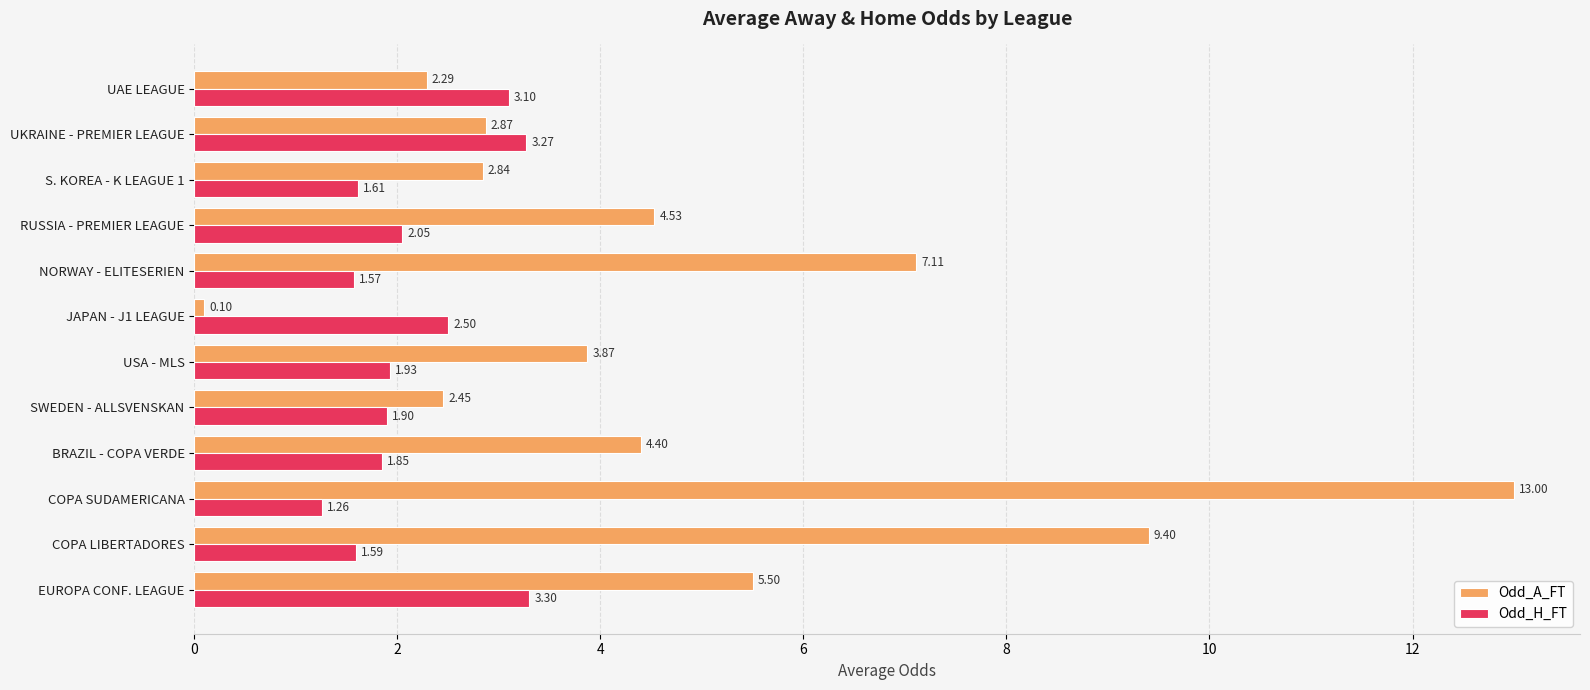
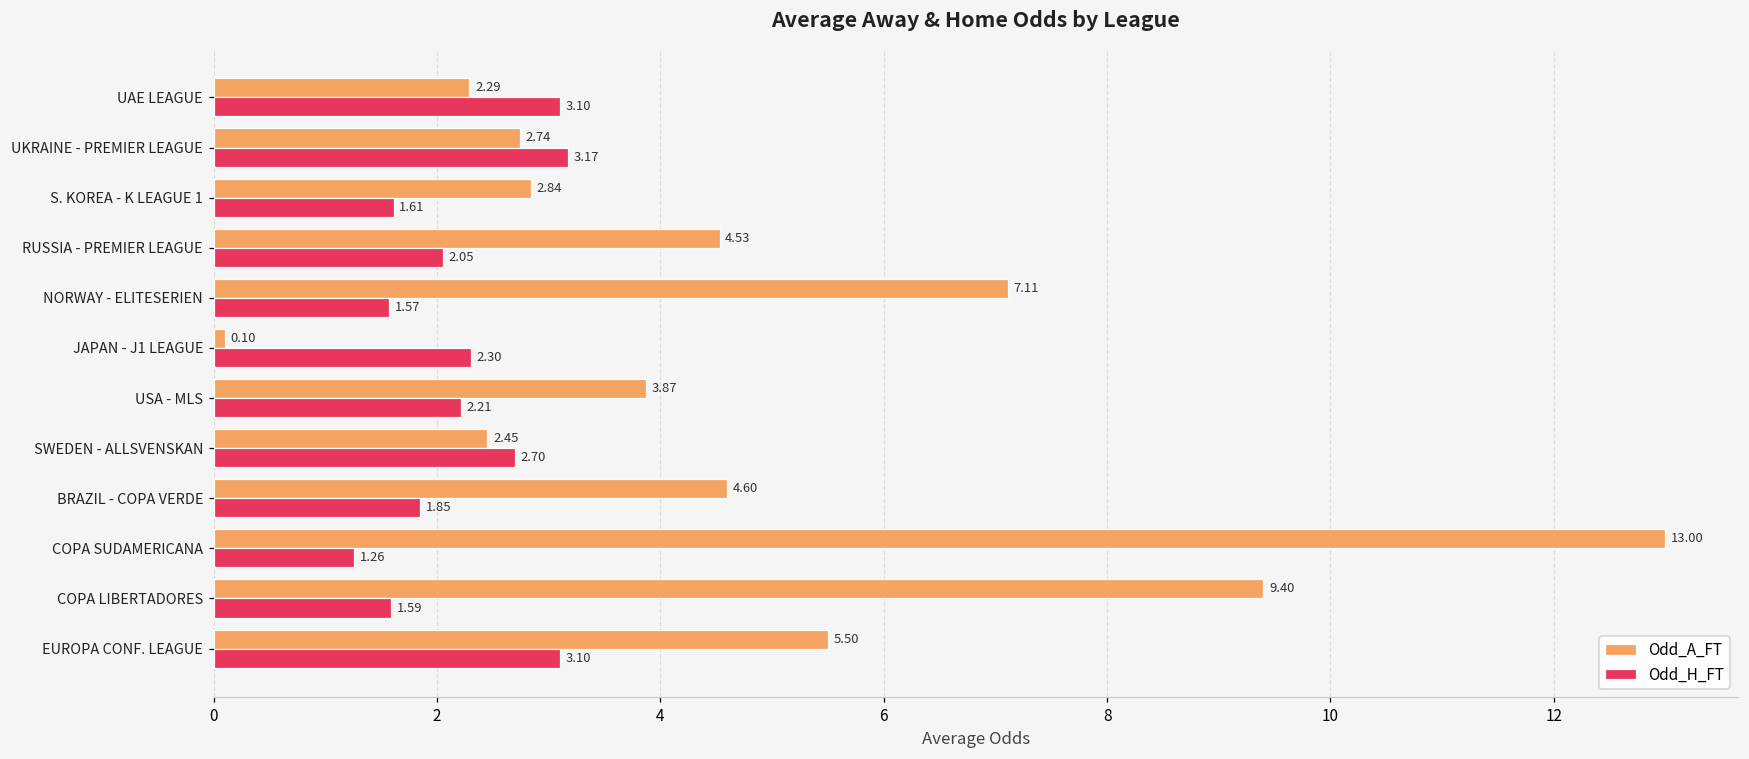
Odd_A_FT, UKRAINE - PREMIER LEAGUE: 2.87 -> 2.74
Odd_H_FT, UKRAINE - PREMIER LEAGUE: 3.27 -> 3.17
Odd_H_FT, JAPAN - J1 LEAGUE: 2.50 -> 2.30
Odd_H_FT, USA - MLS: 1.93 -> 2.21
Odd_H_FT, SWEDEN - ALLSVENSKAN: 1.90 -> 2.70
Odd_A_FT, BRAZIL - COPA VERDE: 4.40 -> 4.60
Odd_H_FT, EUROPA CONF. LEAGUE: 3.30 -> 3.10
